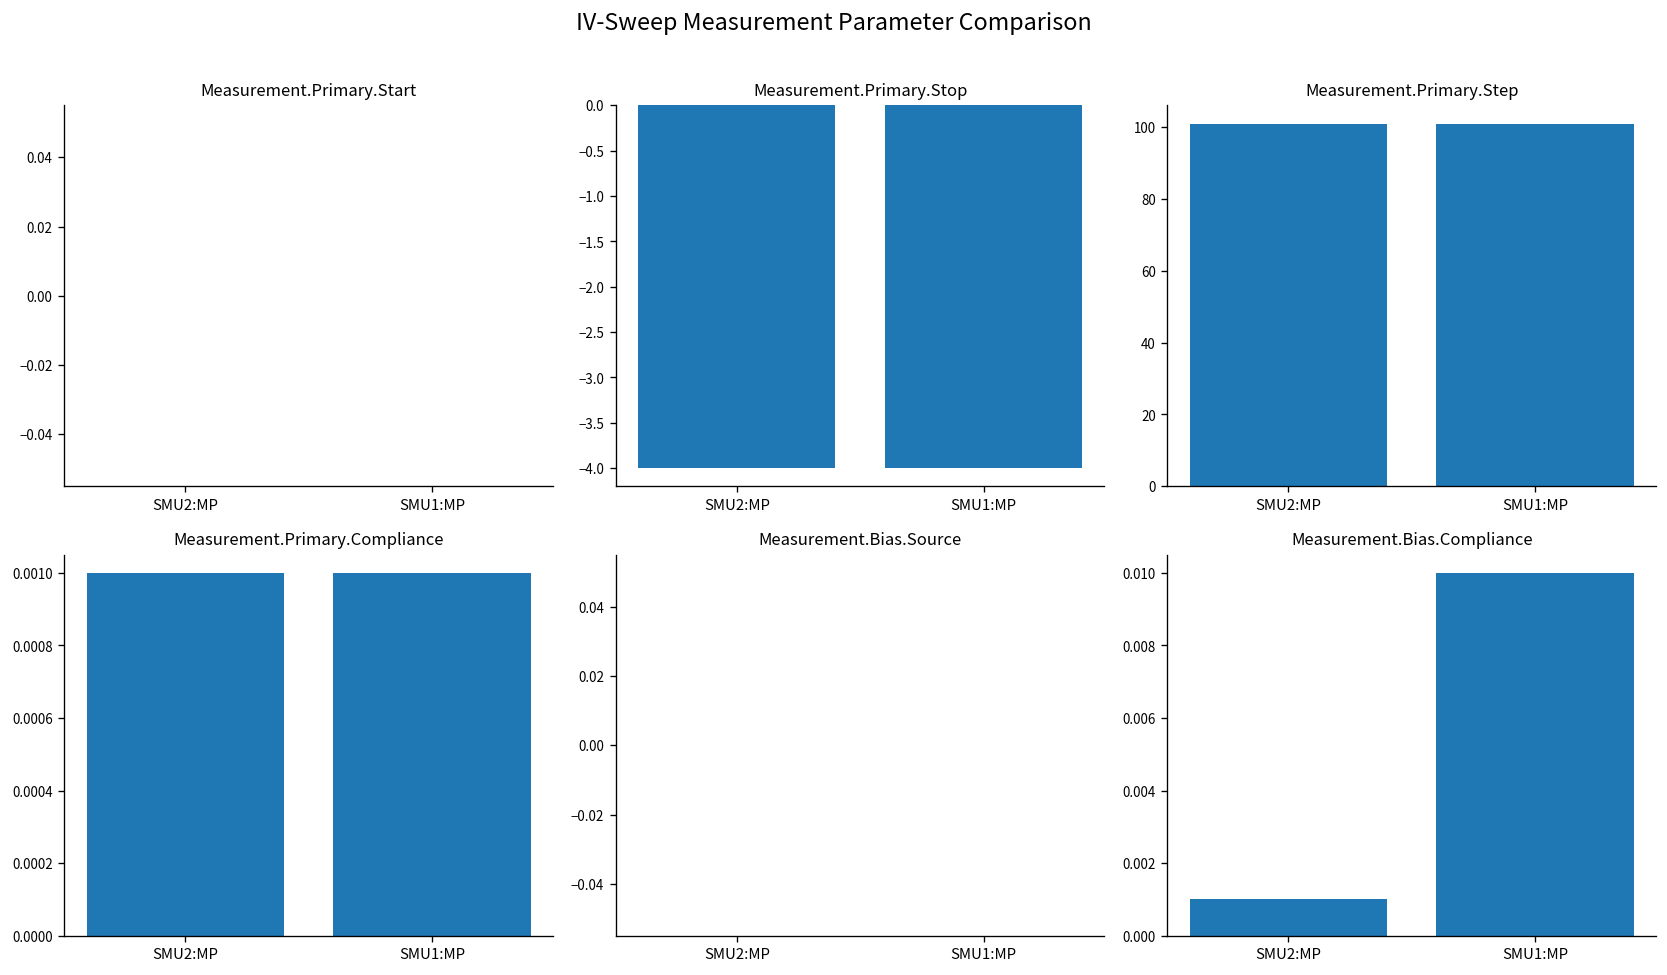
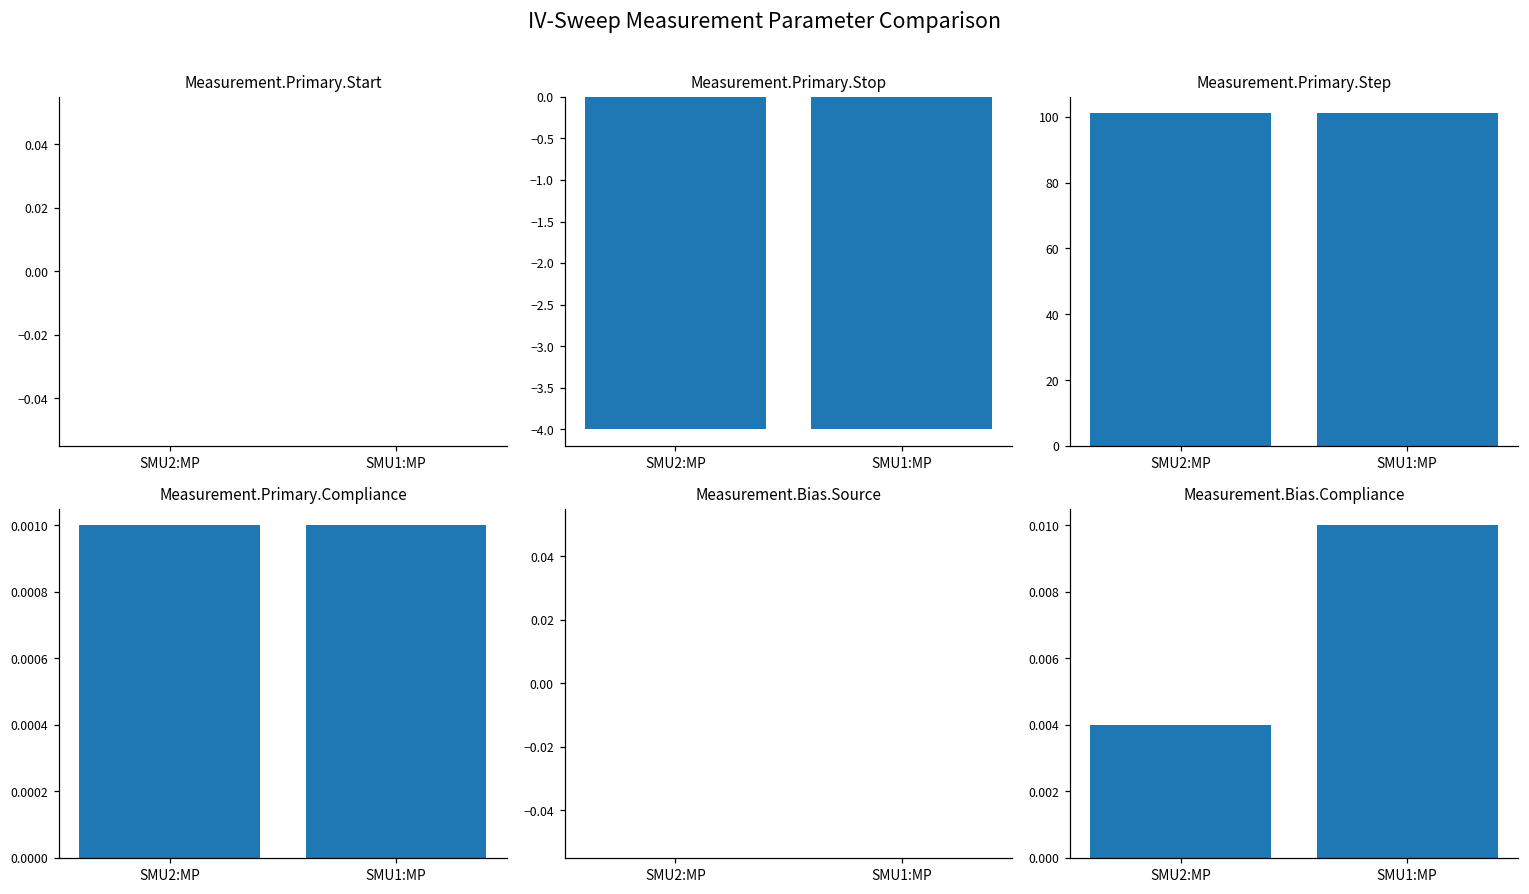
Measurement.Bias.Compliance, SMU2:MP: 0.001 -> 0.004
